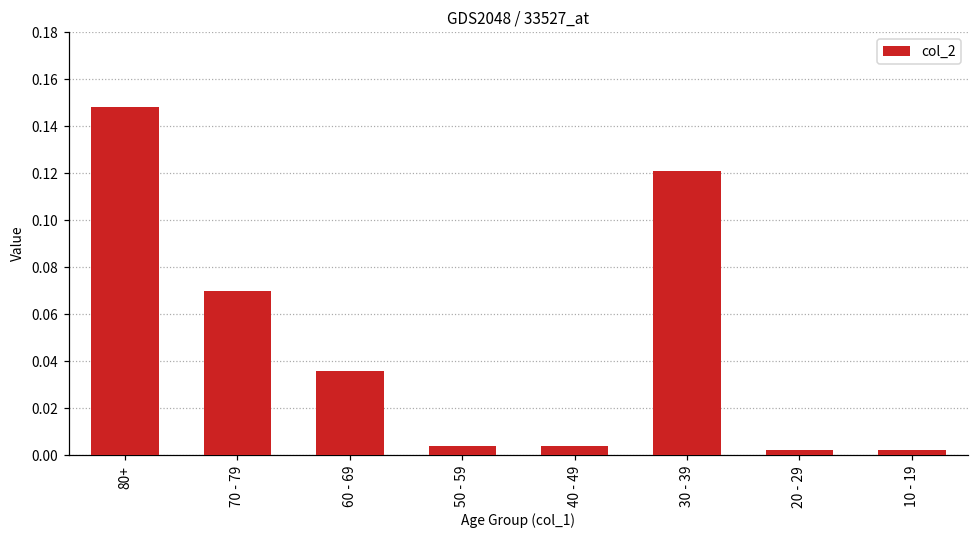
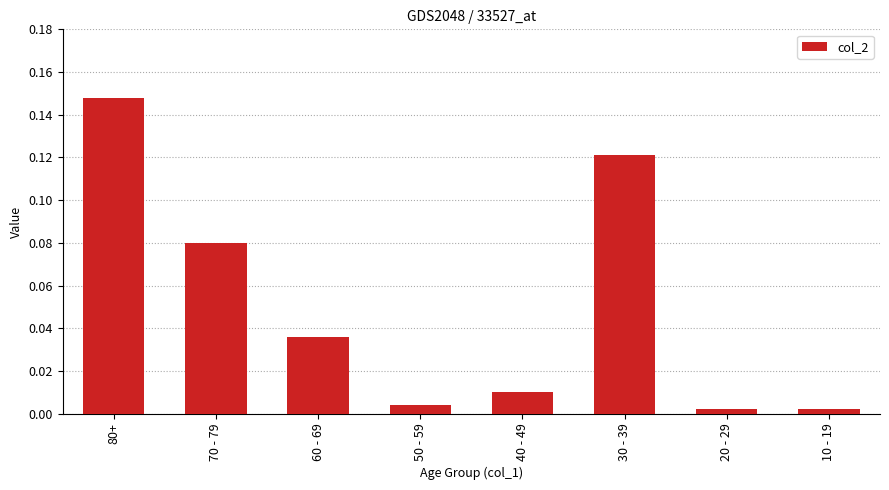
70 - 79: 0.07 -> 0.08
40 - 49: 0.004 -> 0.010
